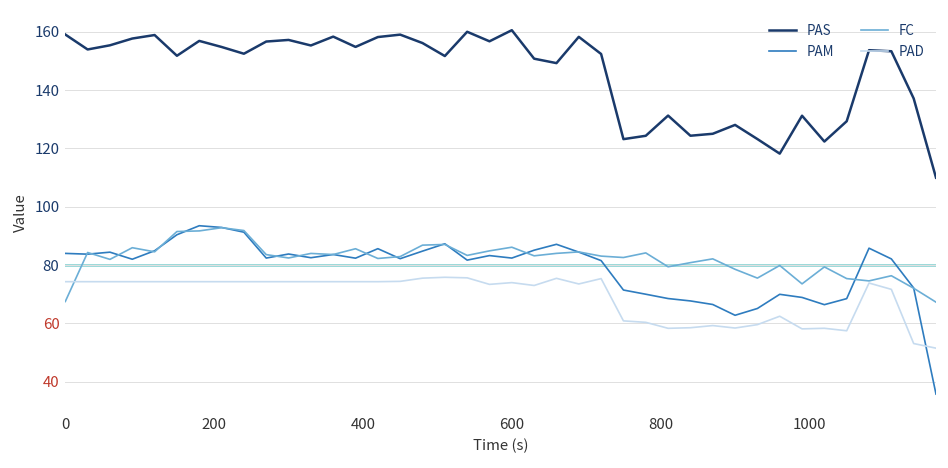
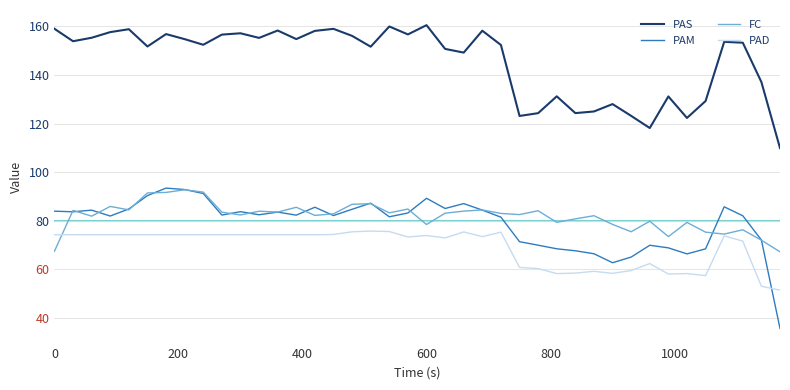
PAM, 600: 82 -> 89
FC, 600: 86 -> 79
